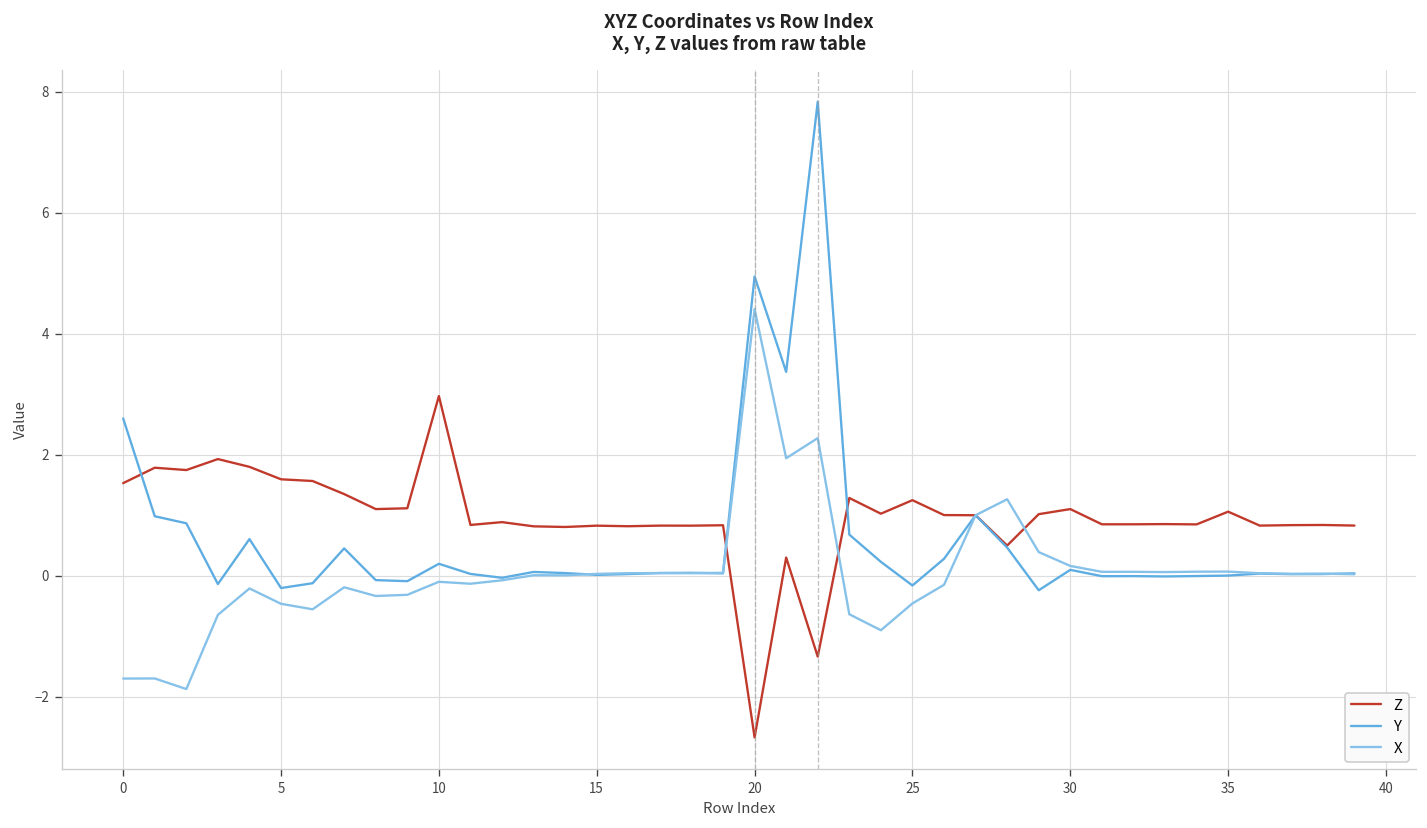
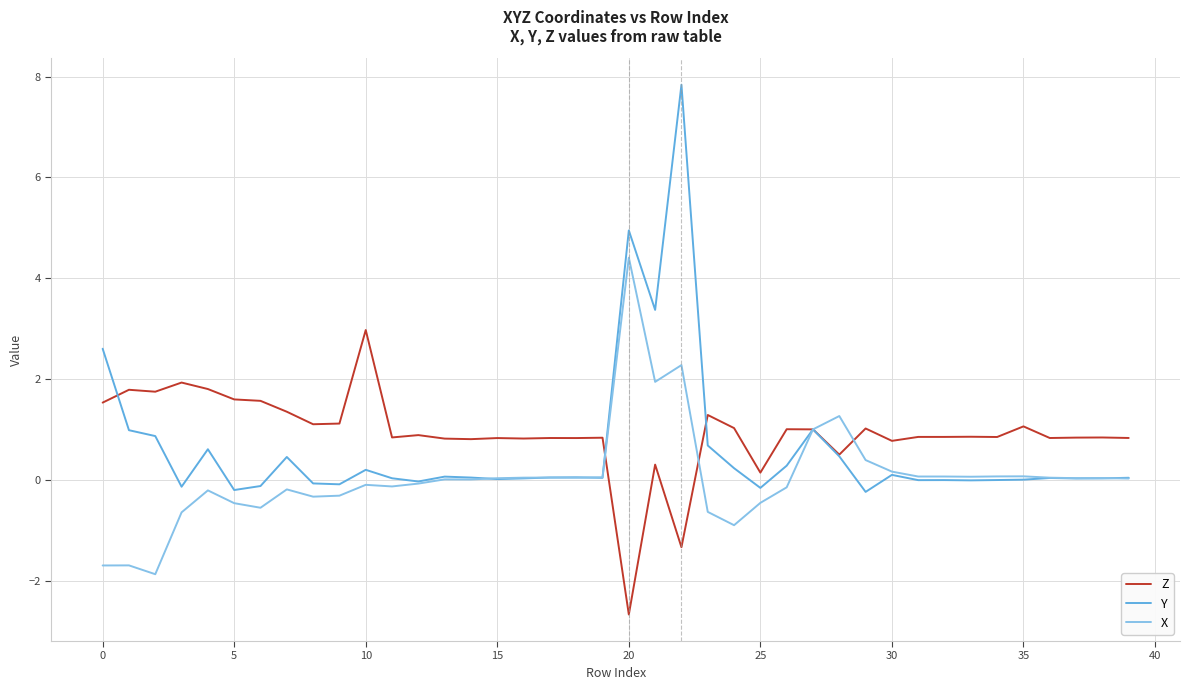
Z, 25: 1.2 -> 0.1
Z, 30: 1.1 -> 0.8
